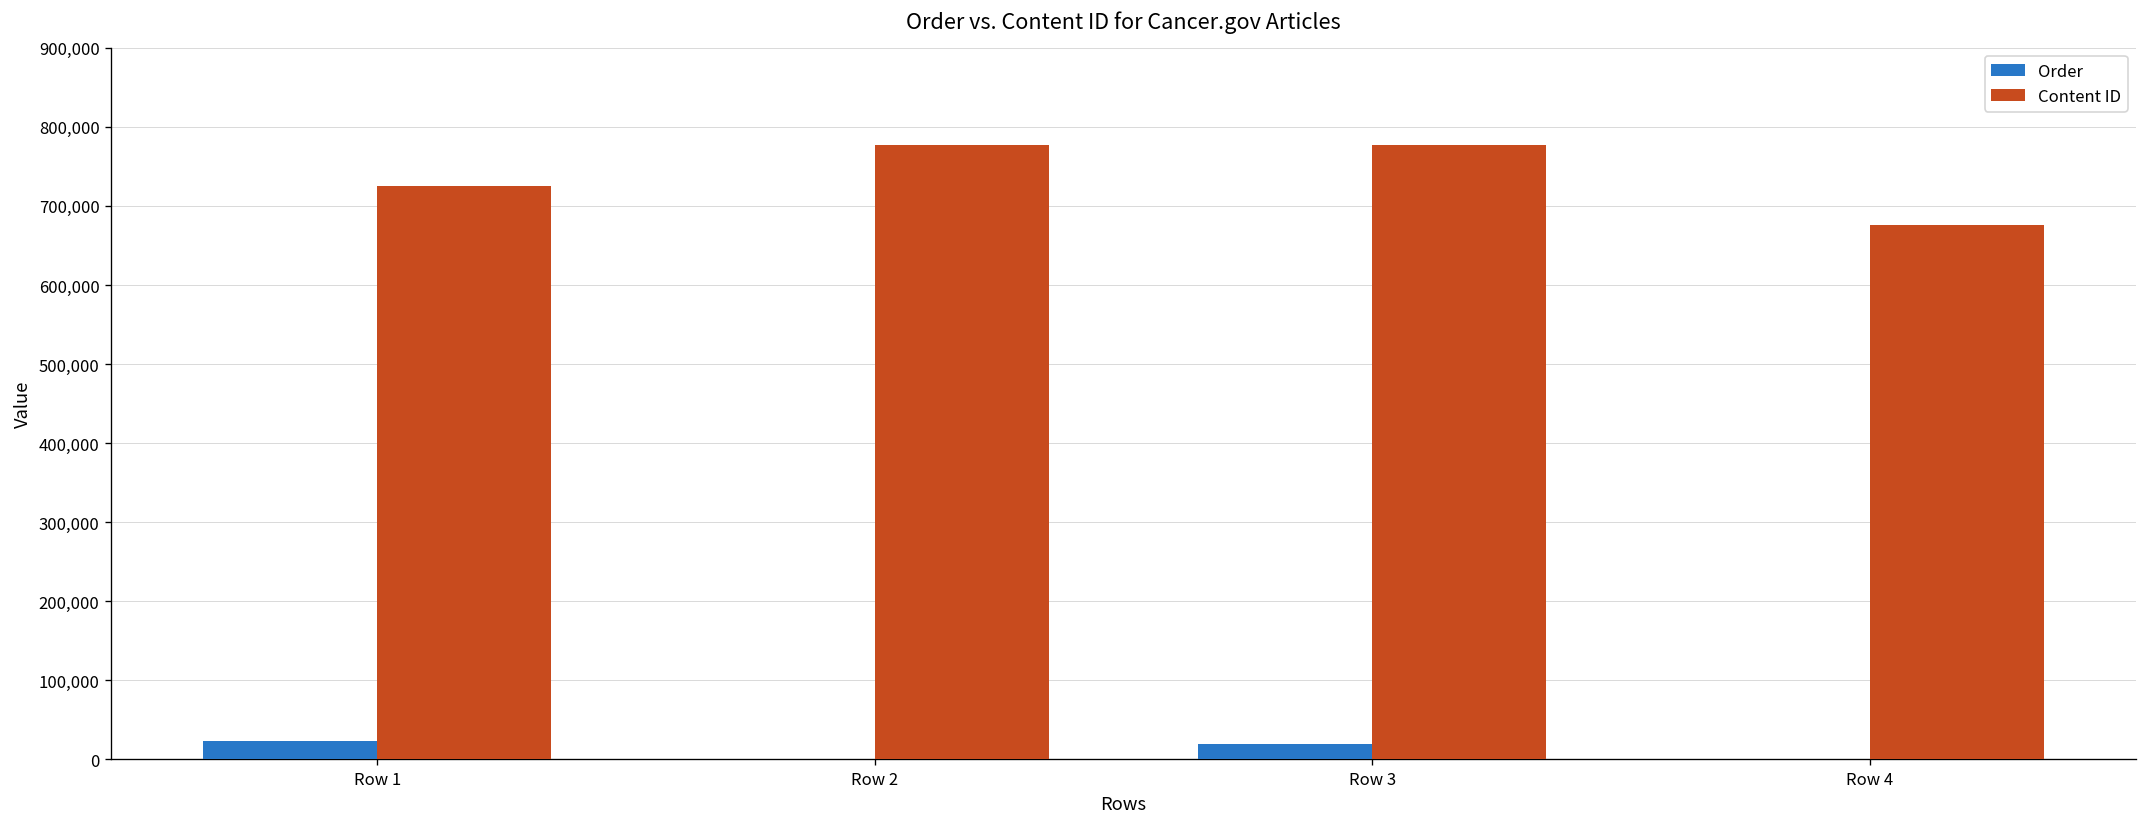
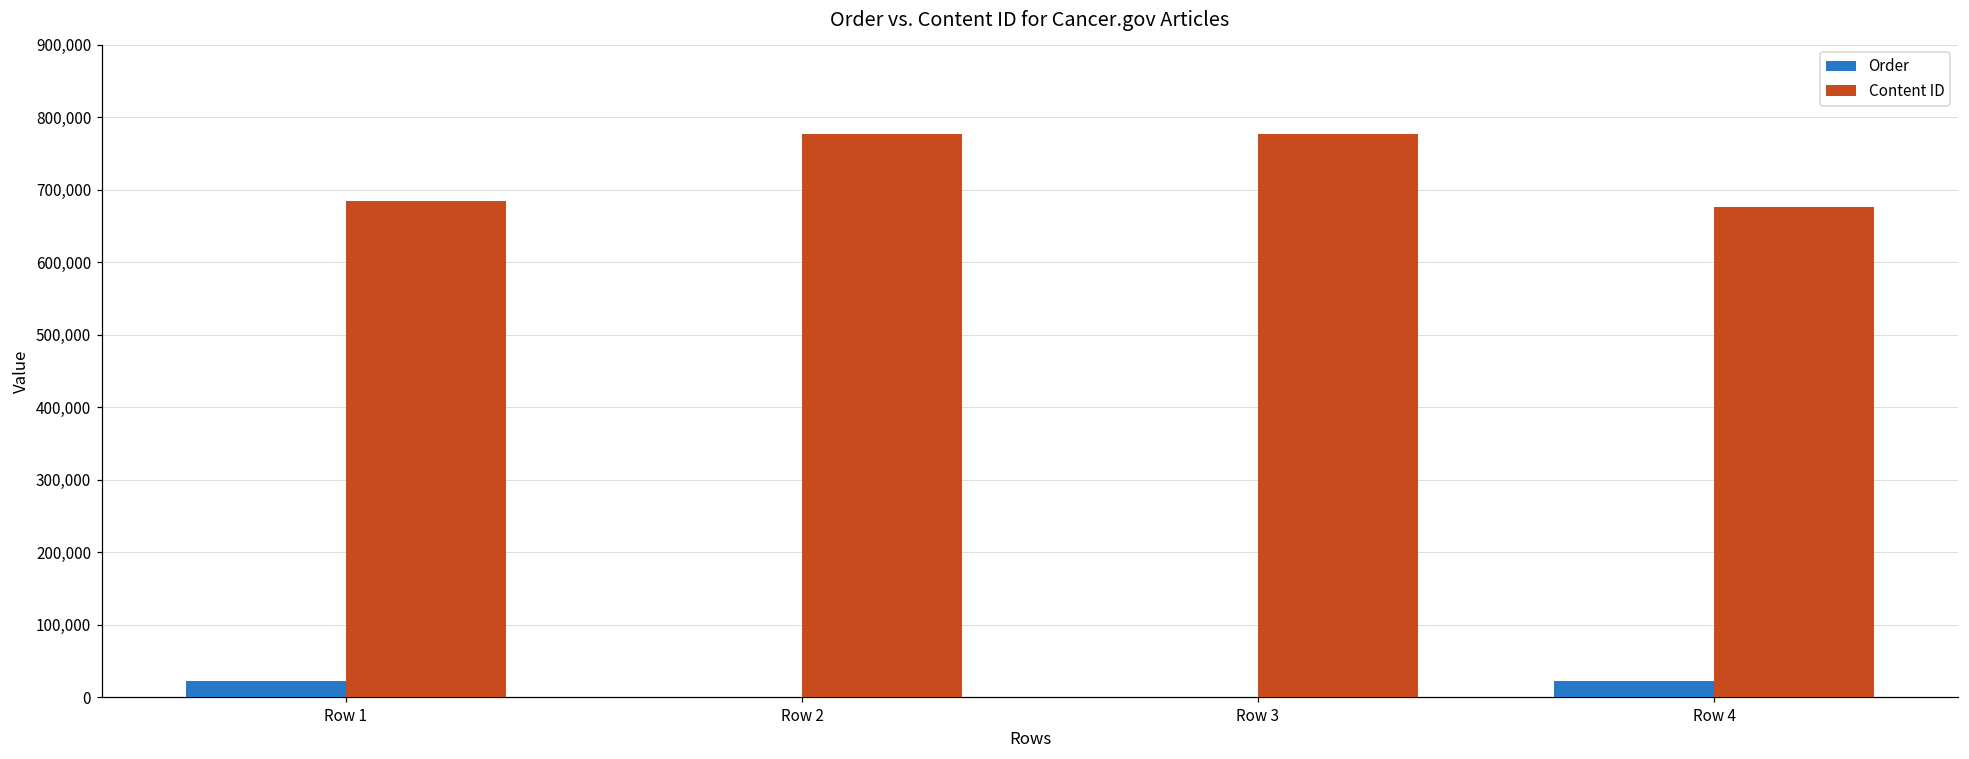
Content ID, Row 1: 730,000 -> 680,000
Order, Row 3: 20,000 -> 0
Order, Row 4: 0 -> 20,000
